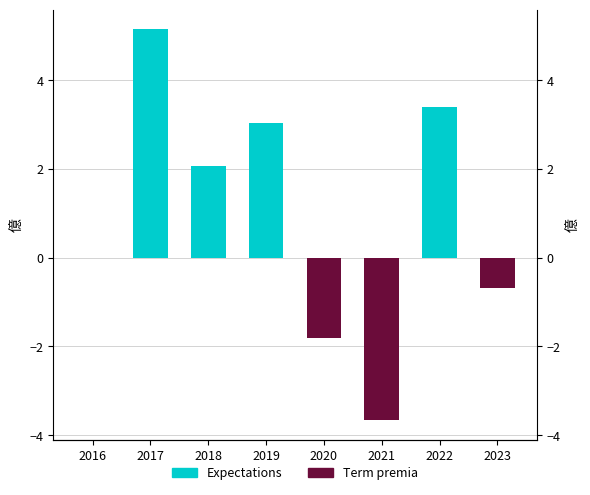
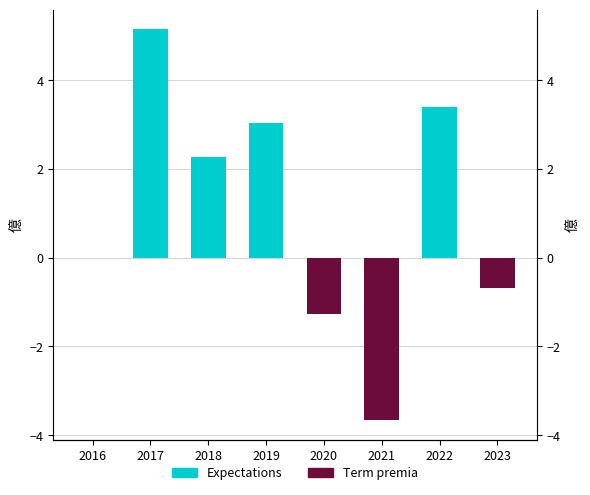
Expectations, 2018: 2.1 -> 2.3
Term premia, 2020: -1.8 -> -1.3
